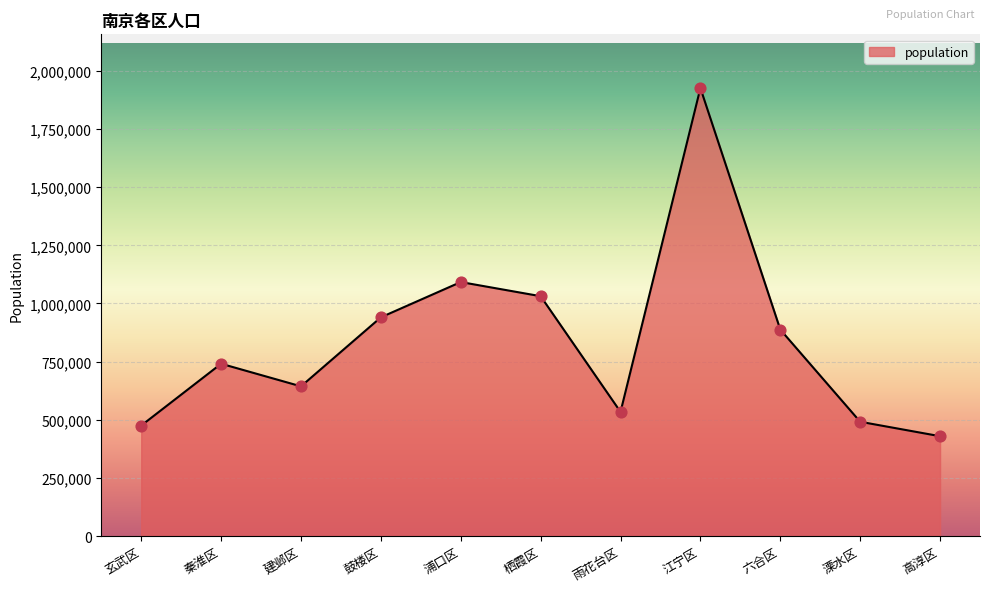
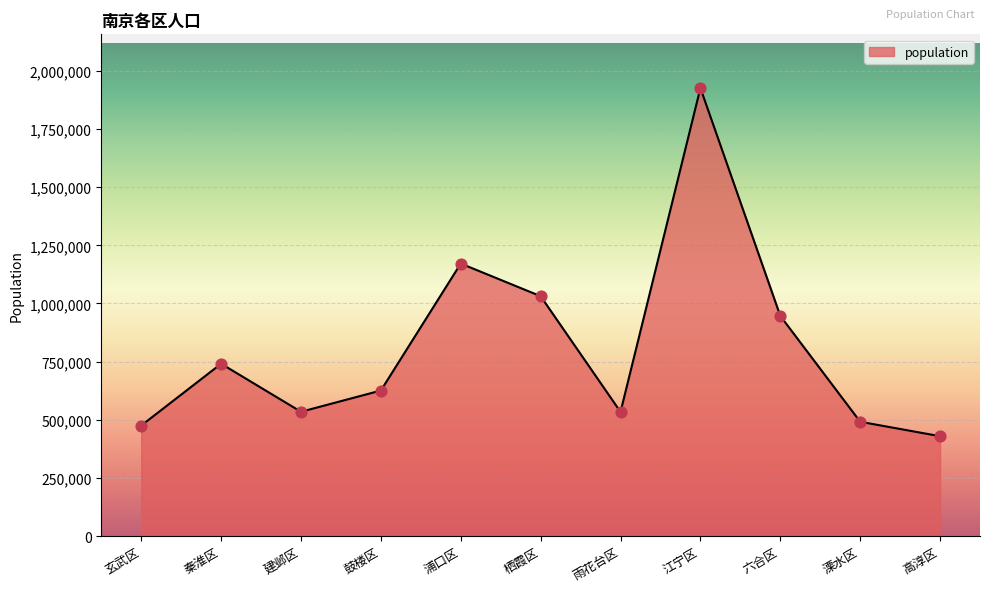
建邺区: 640,000 -> 530,000
鼓楼区: 940,000 -> 630,000
浦口区: 1,090,000 -> 1,170,000
六合区: 890,000 -> 950,000
